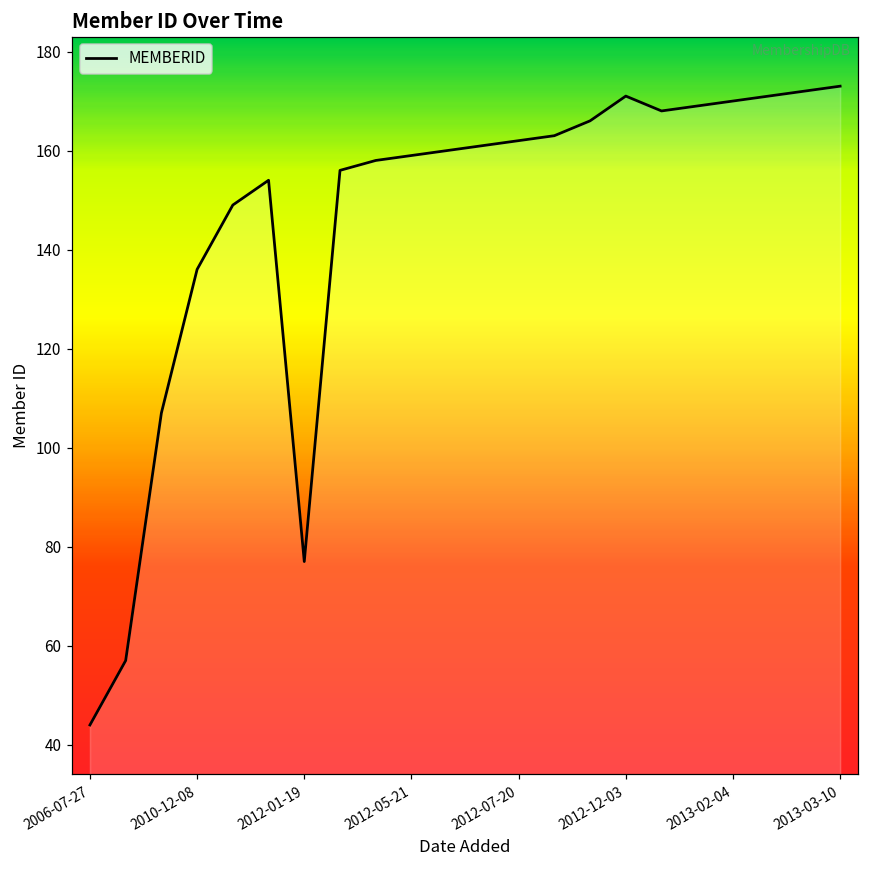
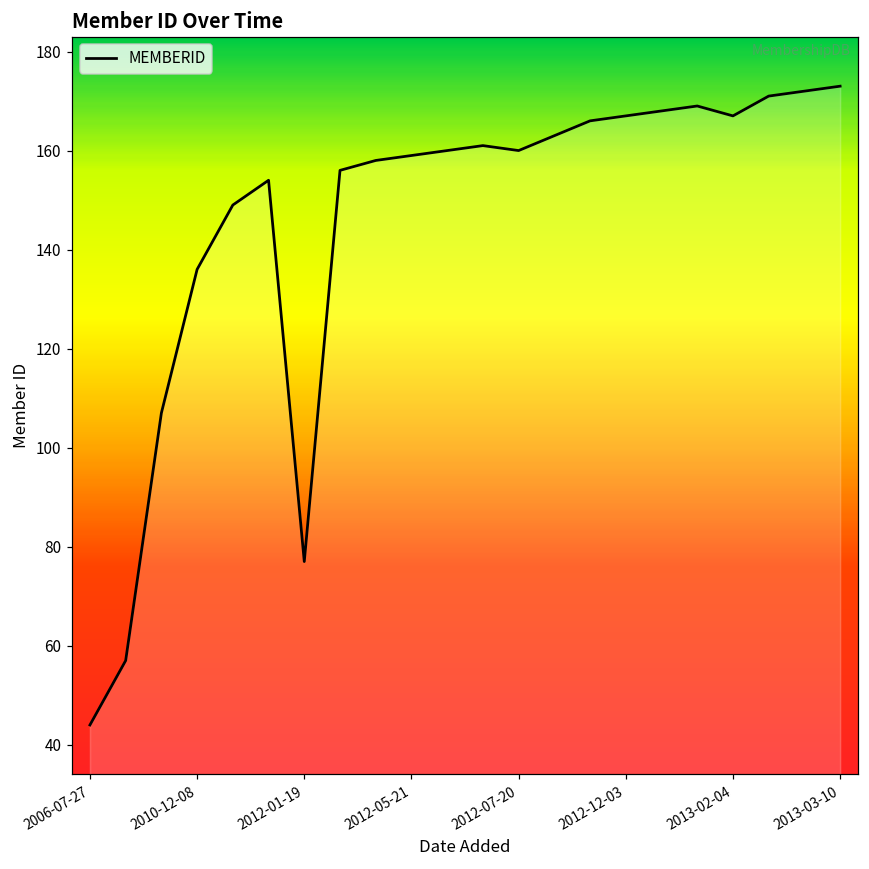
2012-07-20: 162 -> 160
2012-12-03: 171 -> 167
2013-02-04: 170 -> 167
